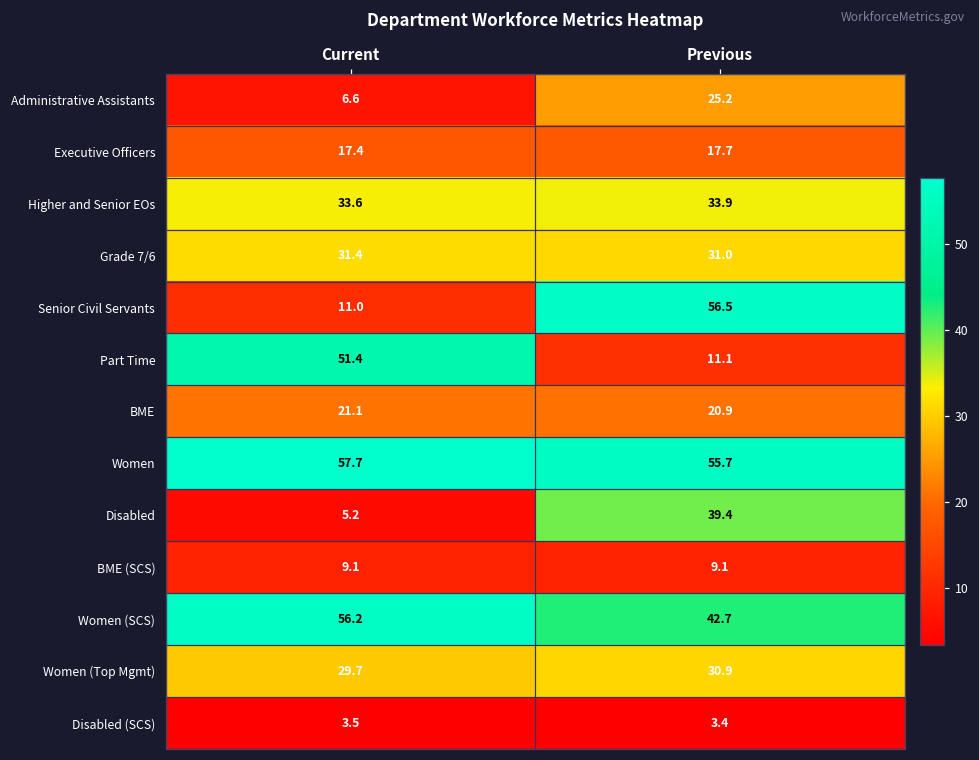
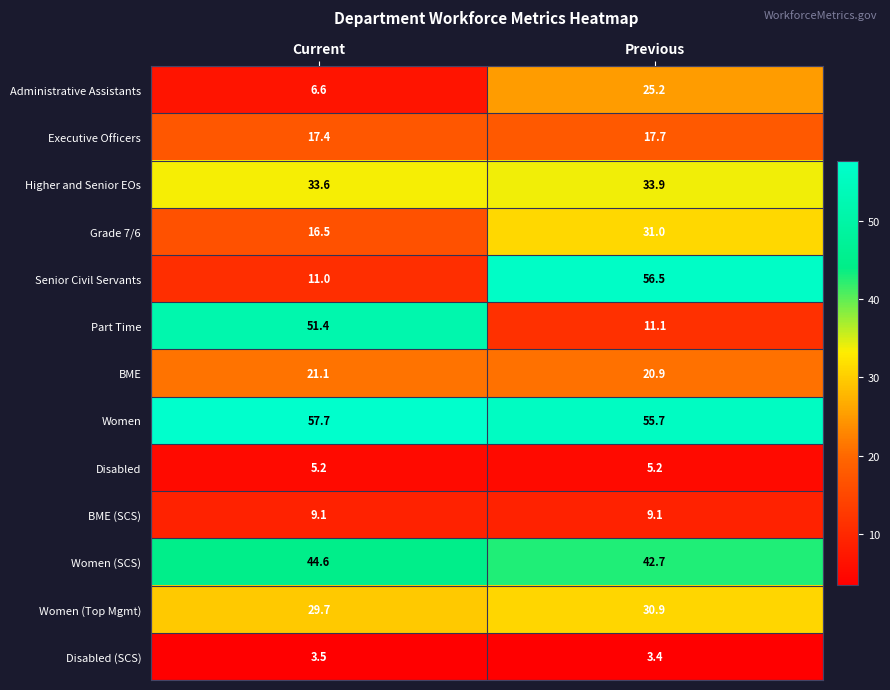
Grade 7/6, Current: 31.4 -> 16.5
Disabled, Previous: 39.4 -> 5.2
Women (SCS), Current: 56.2 -> 44.6
